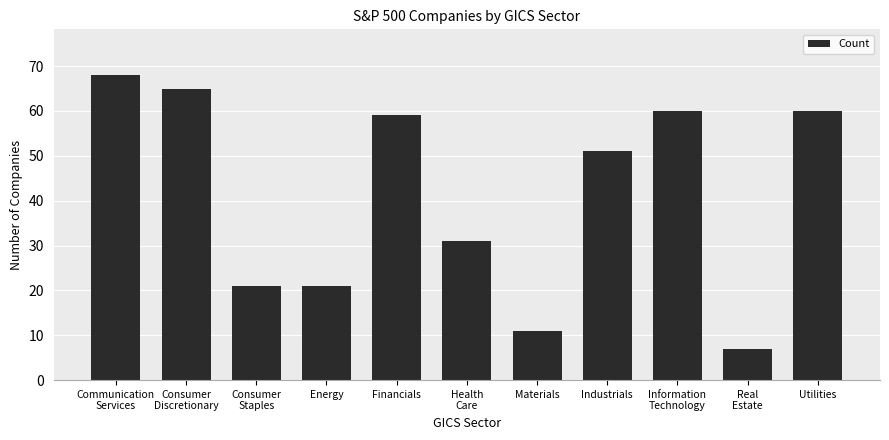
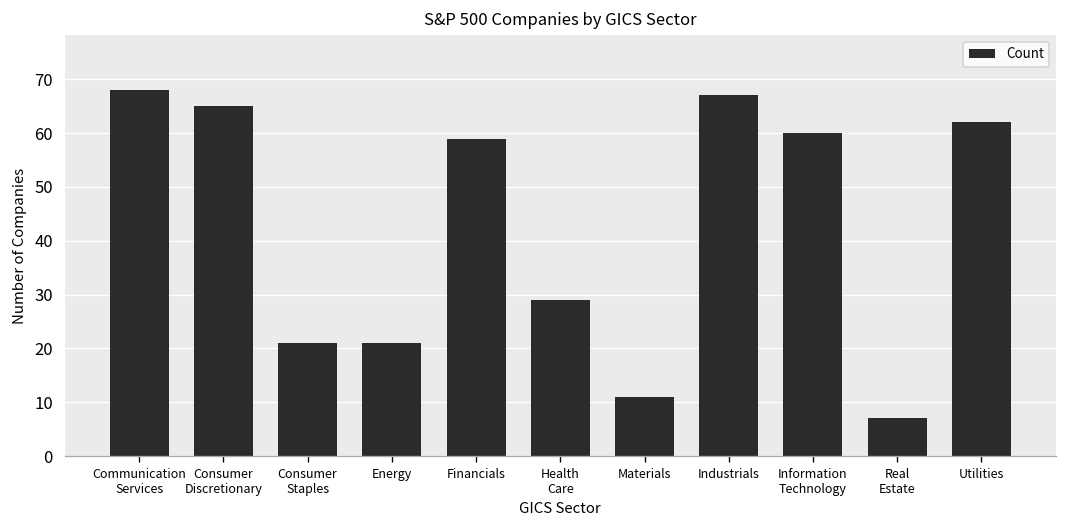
Health Care: 31 -> 29
Industrials: 51 -> 67
Utilities: 60 -> 62
